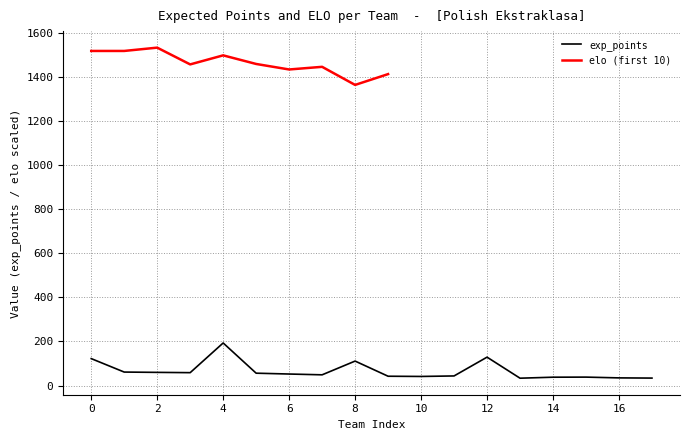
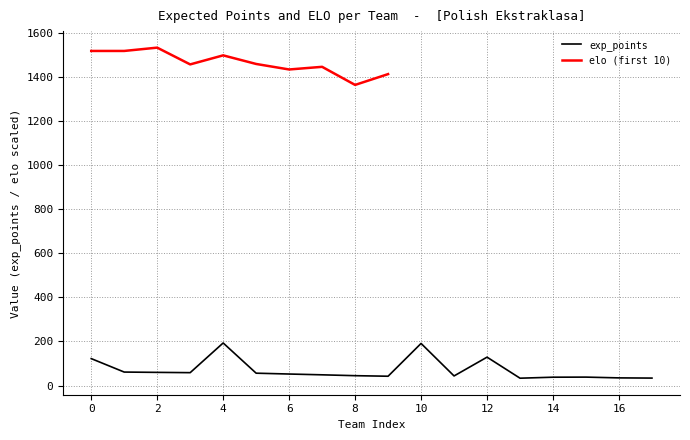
exp_points, 8: 110 -> 40
exp_points, 10: 40 -> 190
